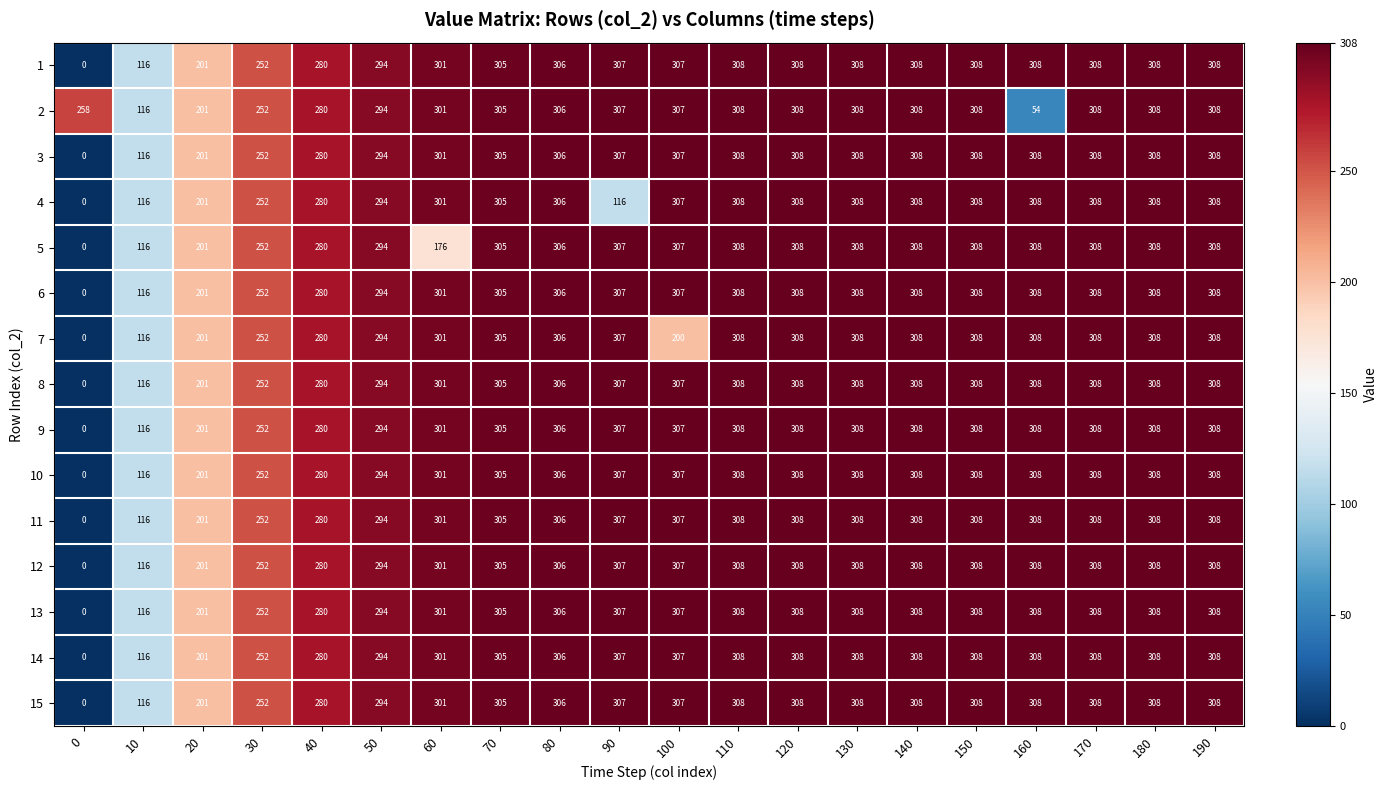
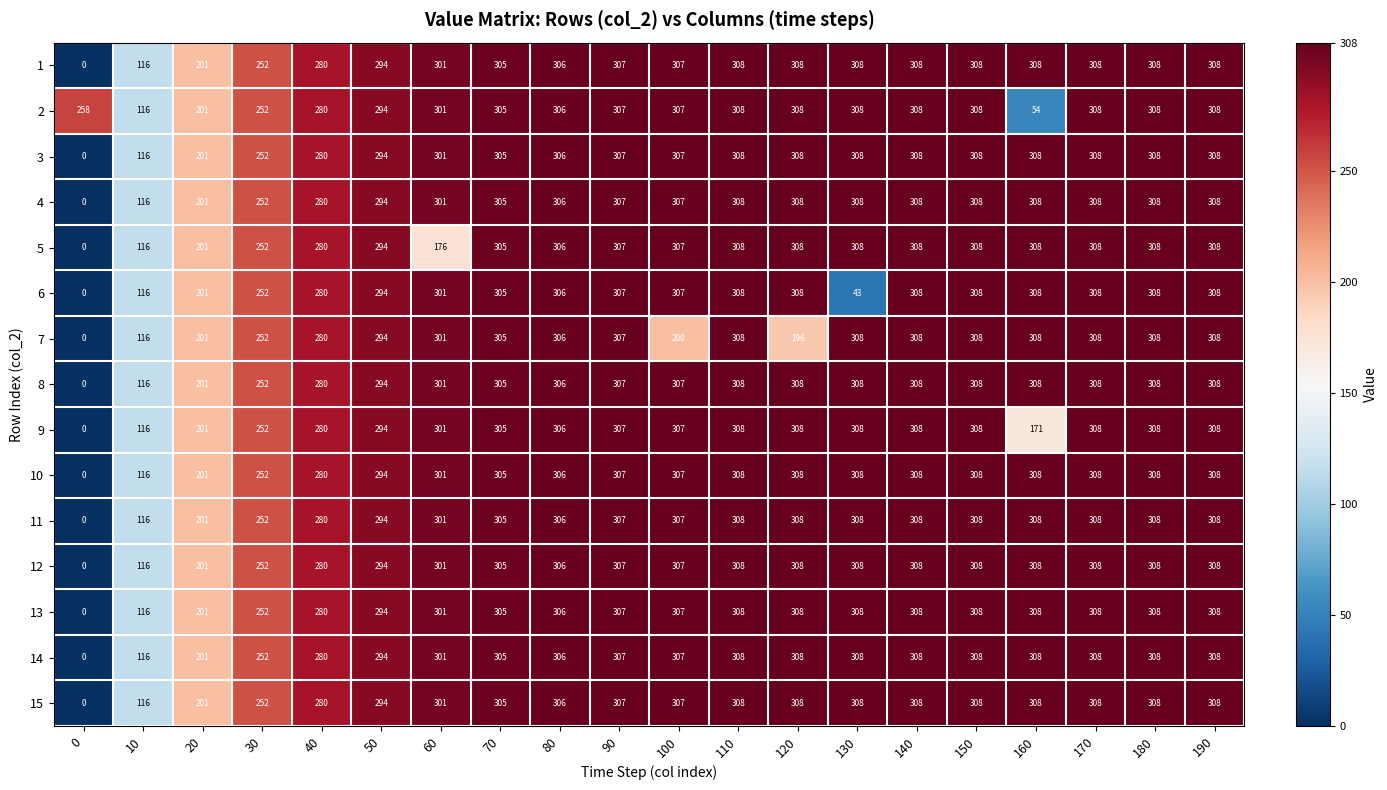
4, 90: 116 -> 307
6, 130: 308 -> 43
7, 120: 308 -> 196
9, 160: 308 -> 171
